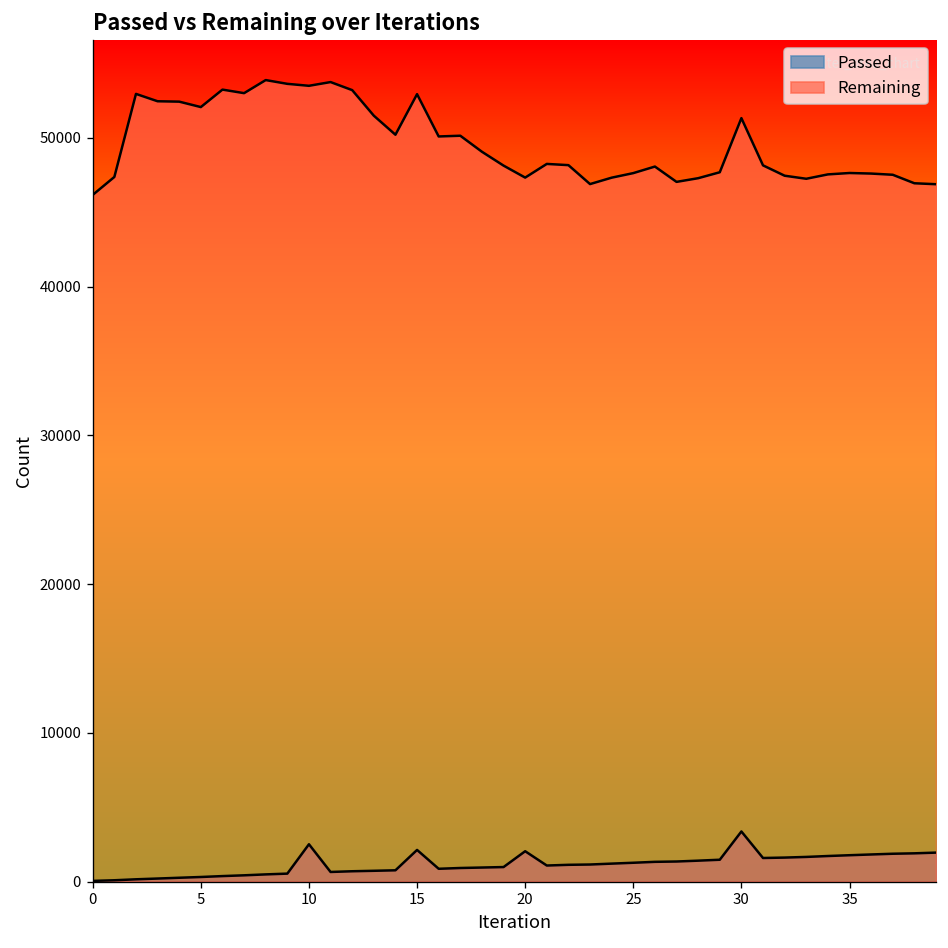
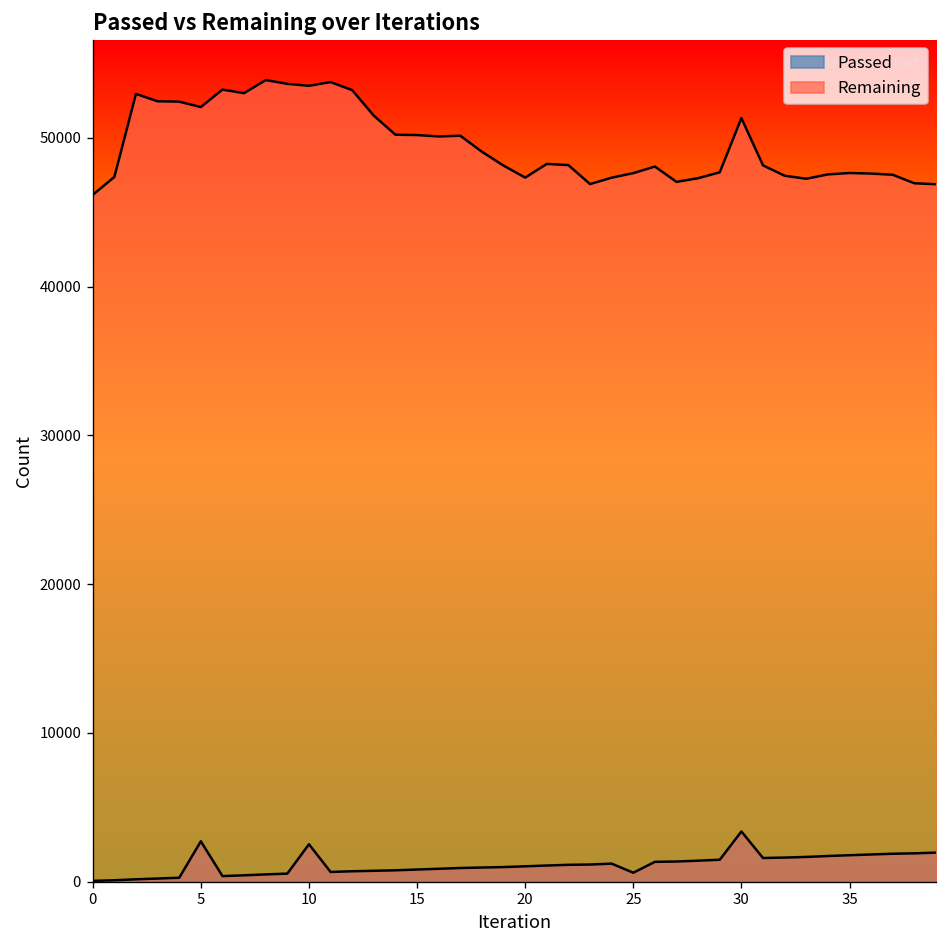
Passed, 5: 300 -> 2700
Passed, 15: 2100 -> 800
Remaining, 15: 52900 -> 50200
Passed, 20: 2000 -> 1000
Passed, 25: 1300 -> 600
